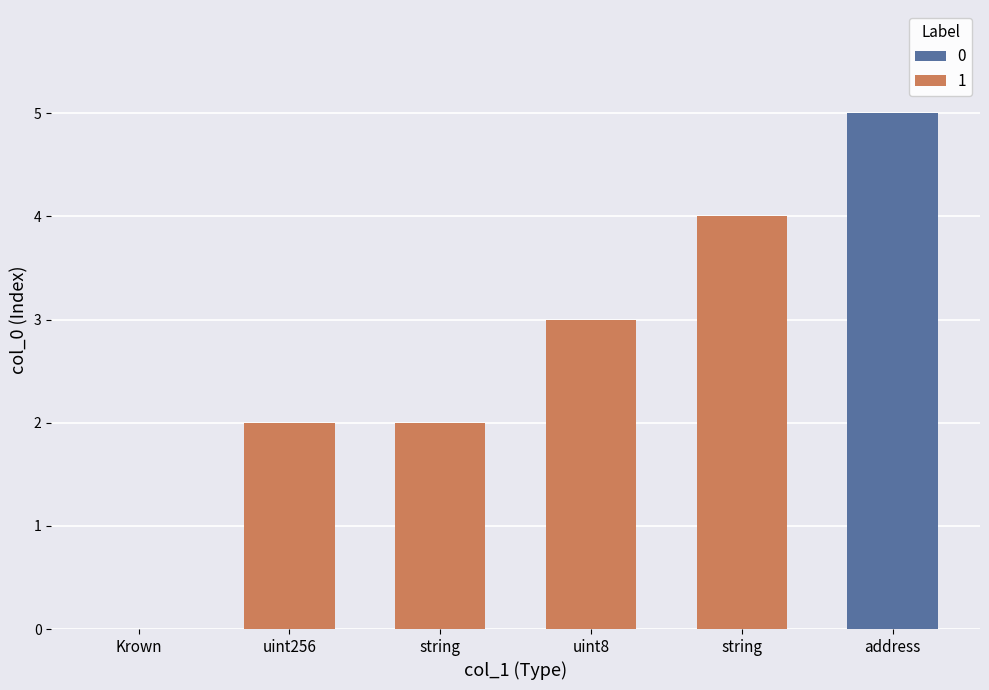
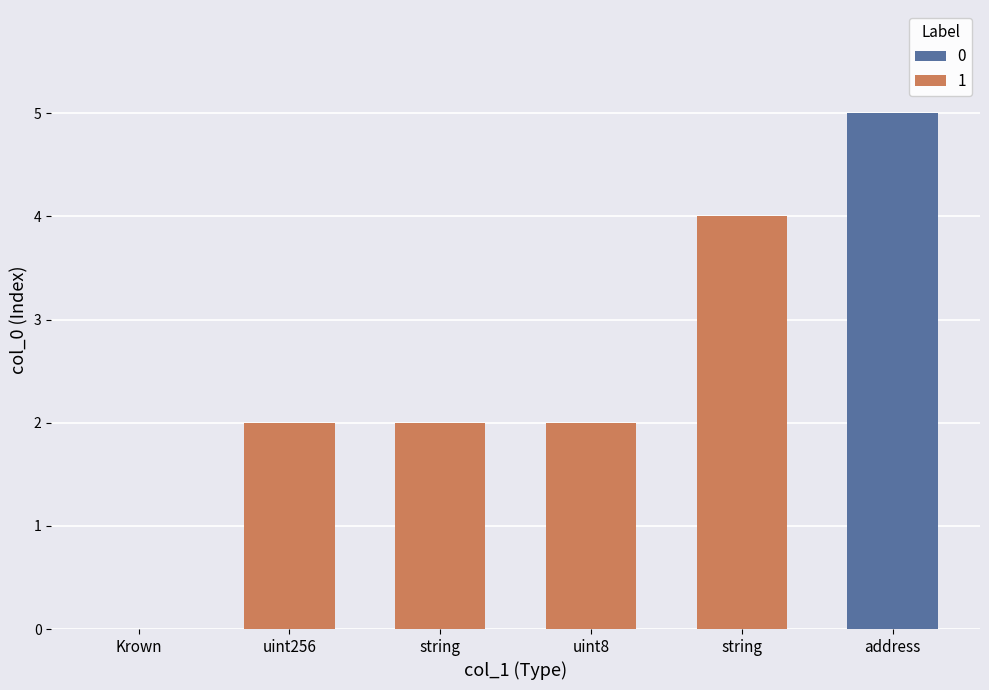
uint8: 3 -> 2
